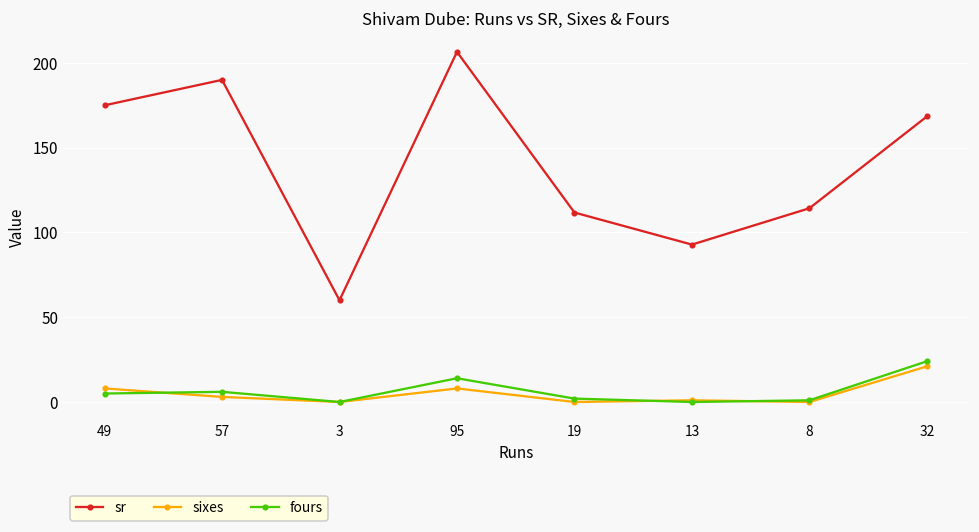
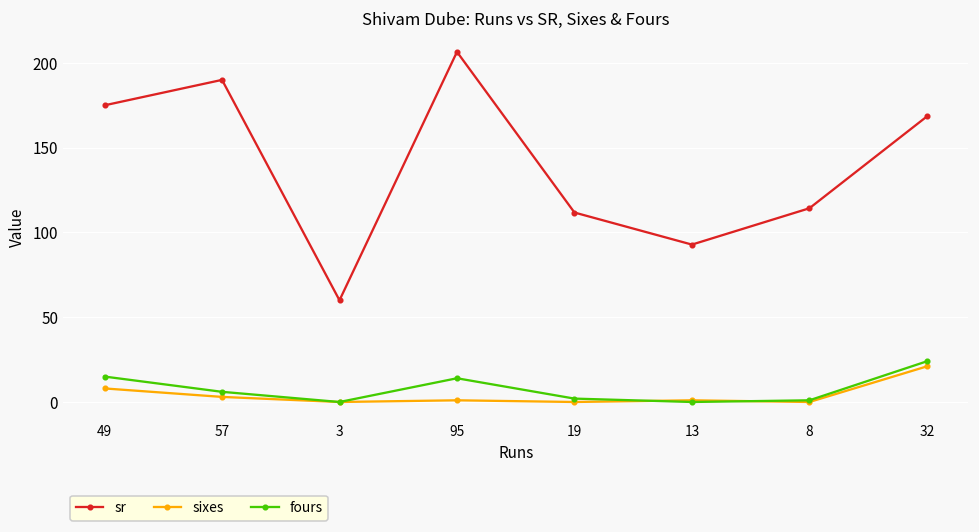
fours, 49: 5 -> 15
sixes, 95: 8 -> 1
